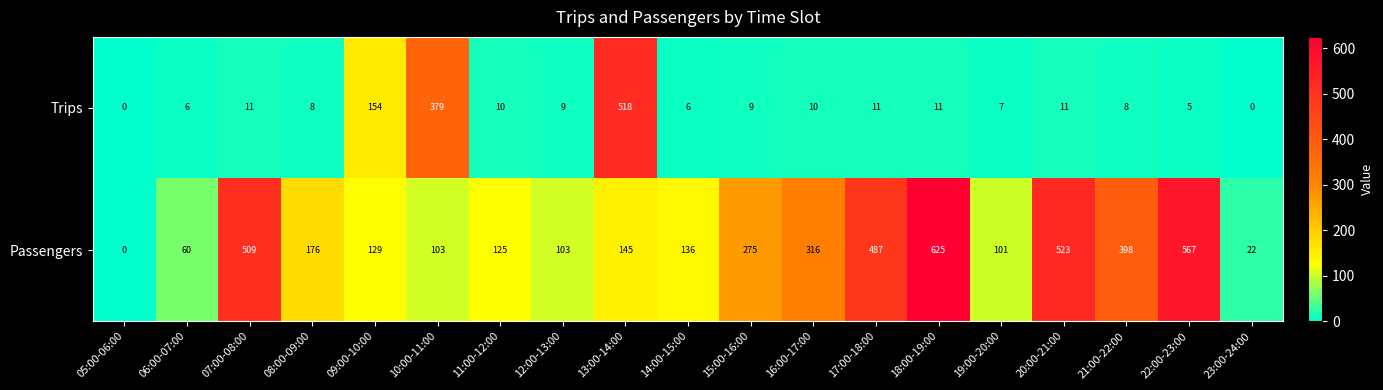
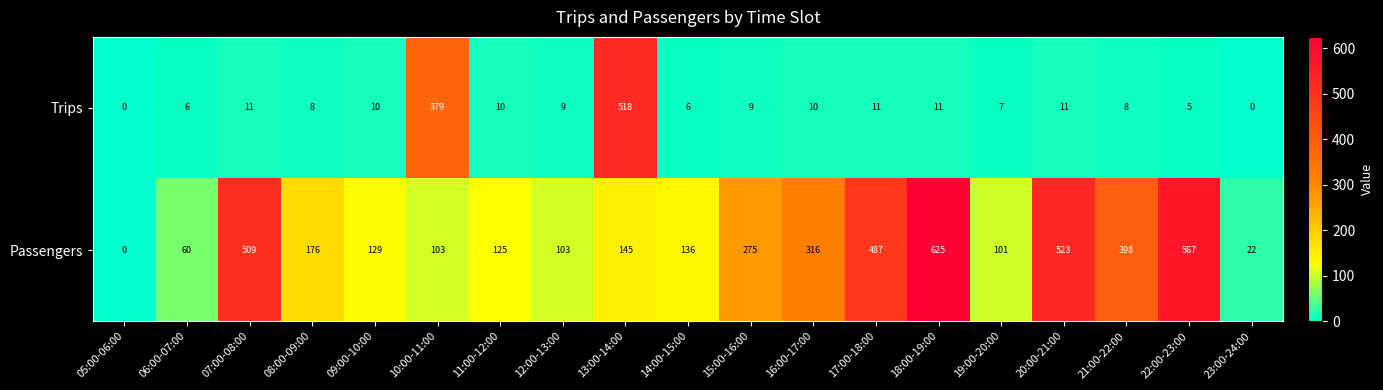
Trips, 09:00-10:00: 154 -> 10
